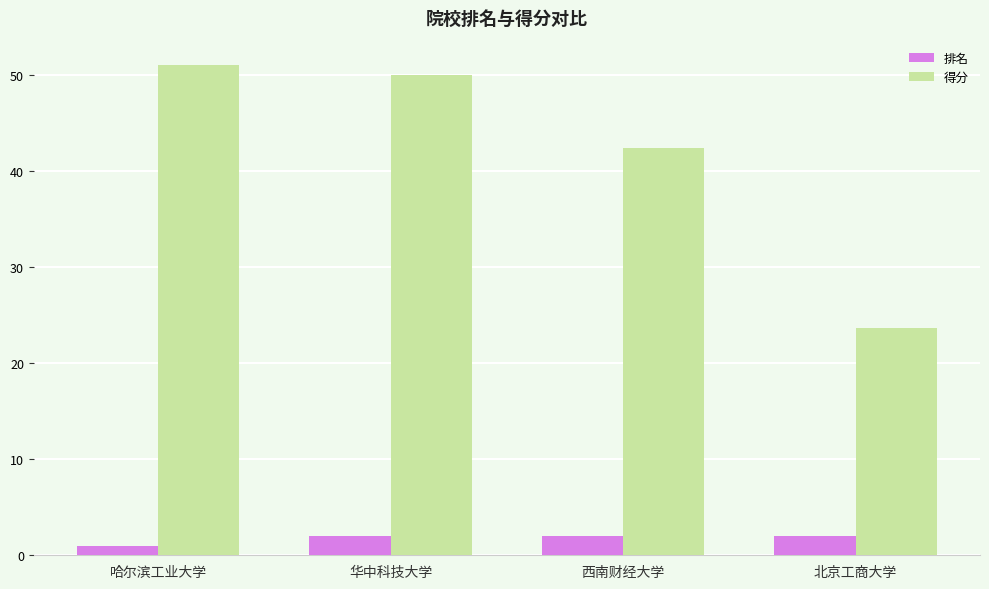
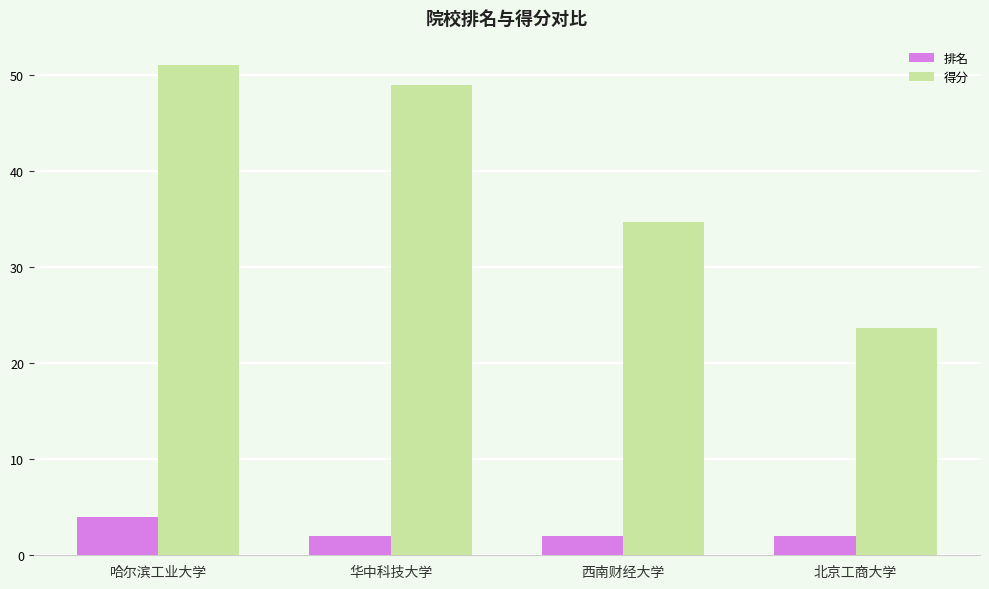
排名, 哈尔滨工业大学: 1 -> 4
得分, 华中科技大学: 50 -> 49
得分, 西南财经大学: 42 -> 35
